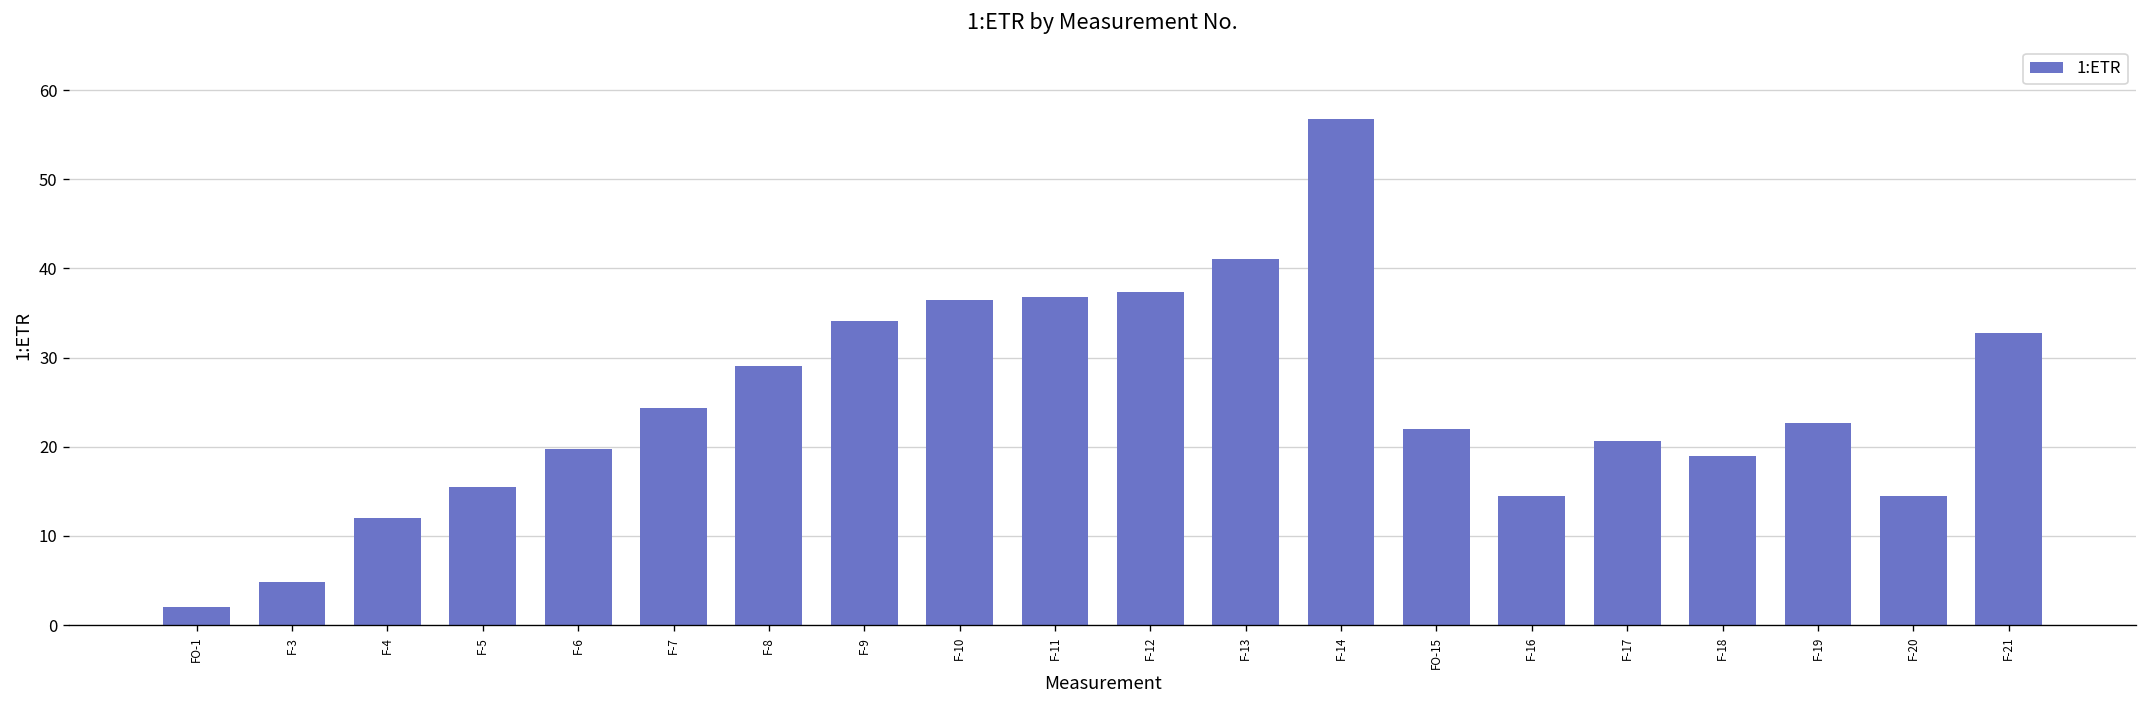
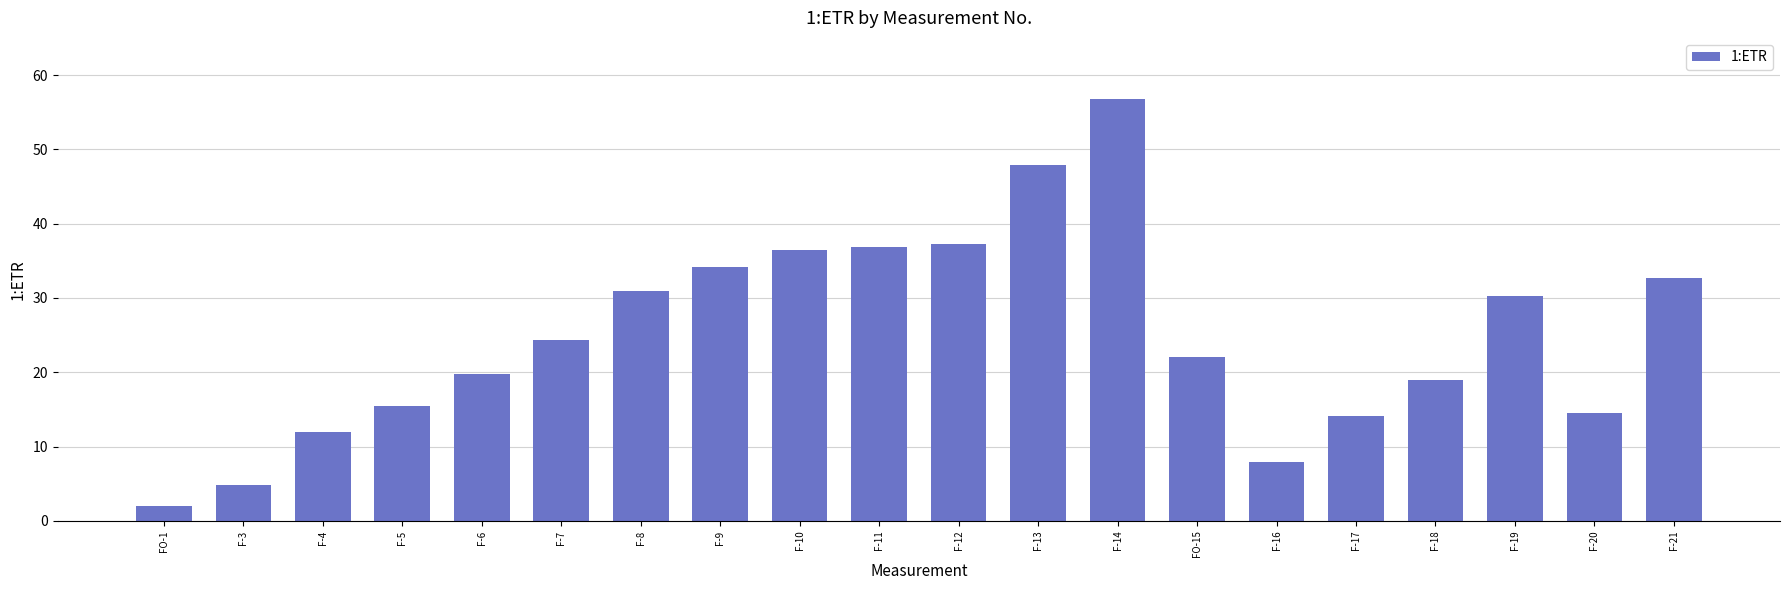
F-8: 29 -> 31
F-13: 41 -> 48
F-16: 15 -> 8
F-17: 21 -> 14
F-19: 23 -> 30
